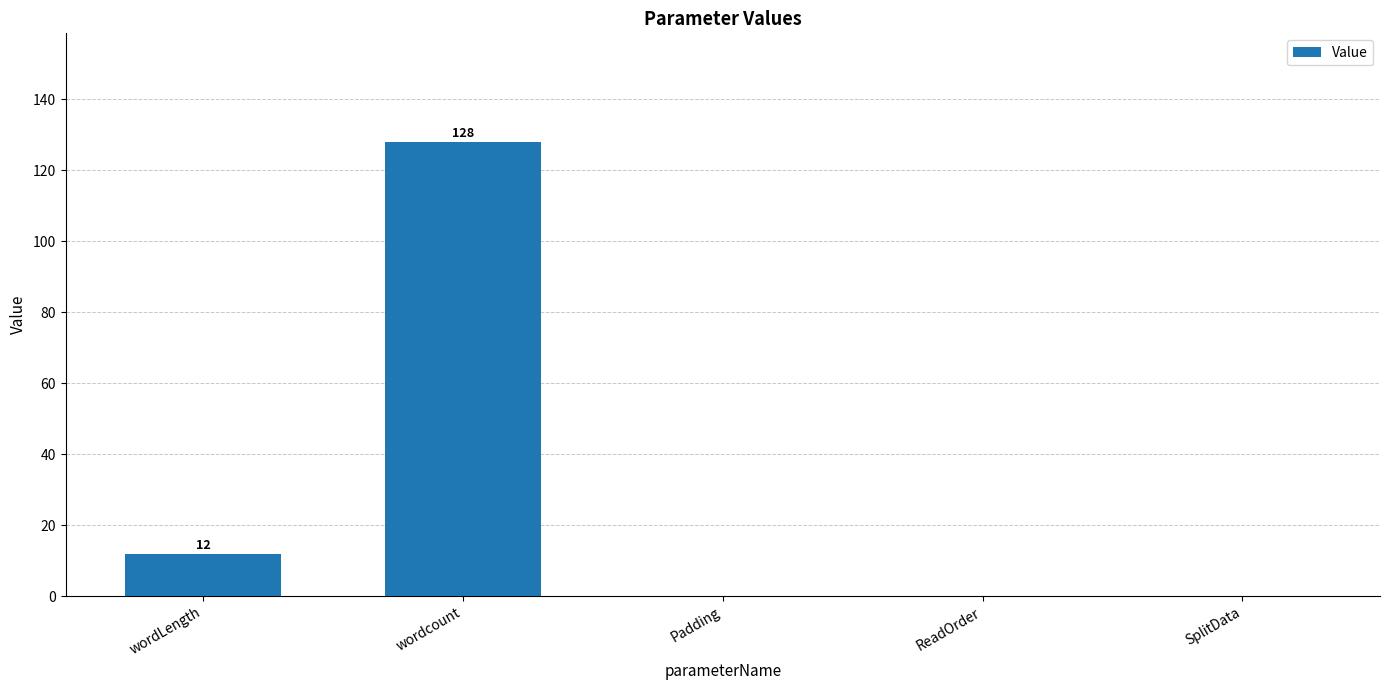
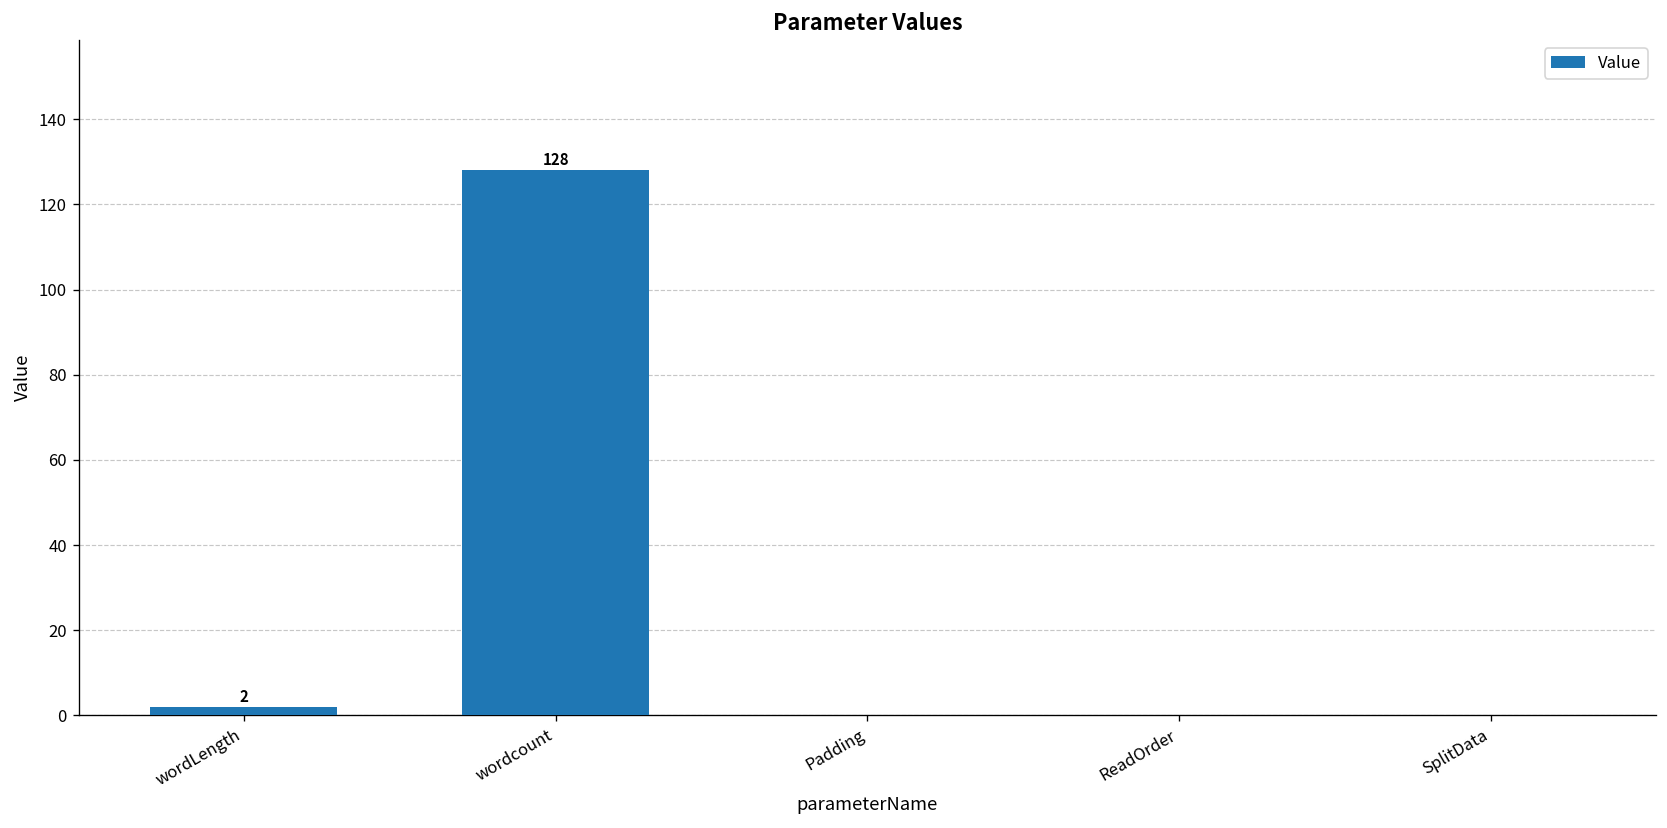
wordLength: 12 -> 2
